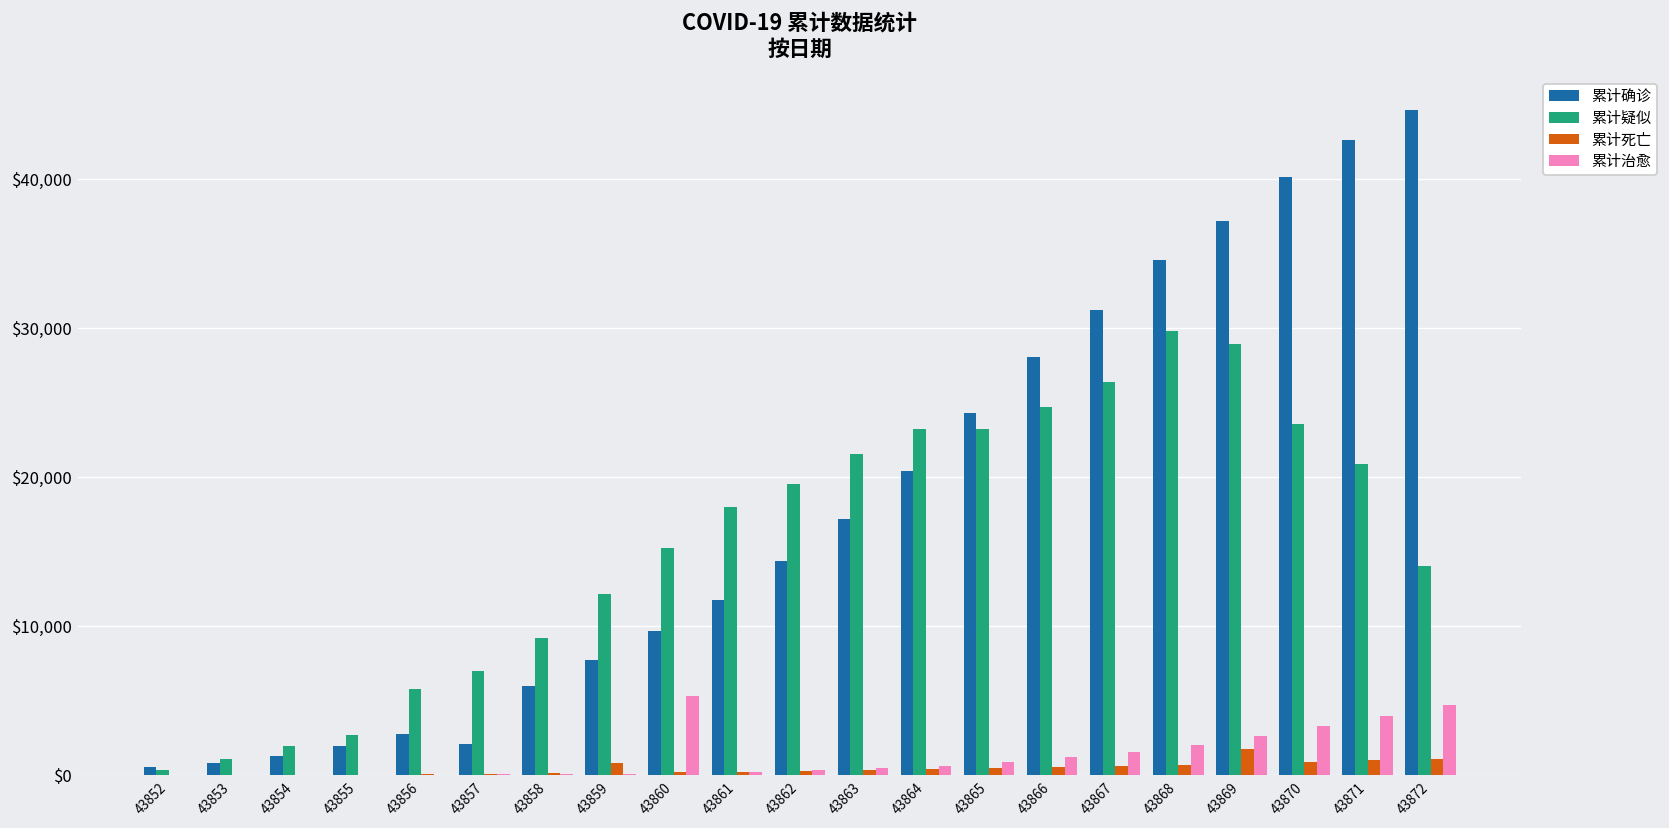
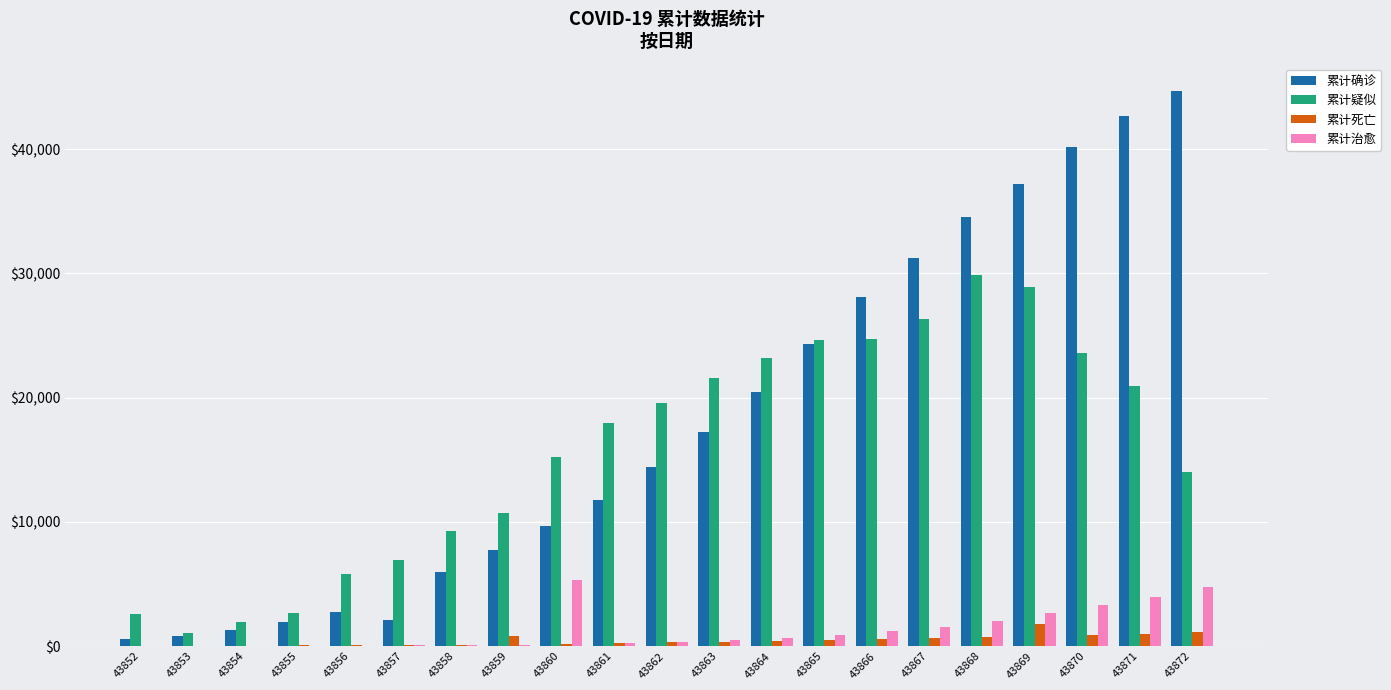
累计疑似, 43852: $400 -> $2,600
累计疑似, 43859: $12,200 -> $10,800
累计疑似, 43865: $23,300 -> $24,700
